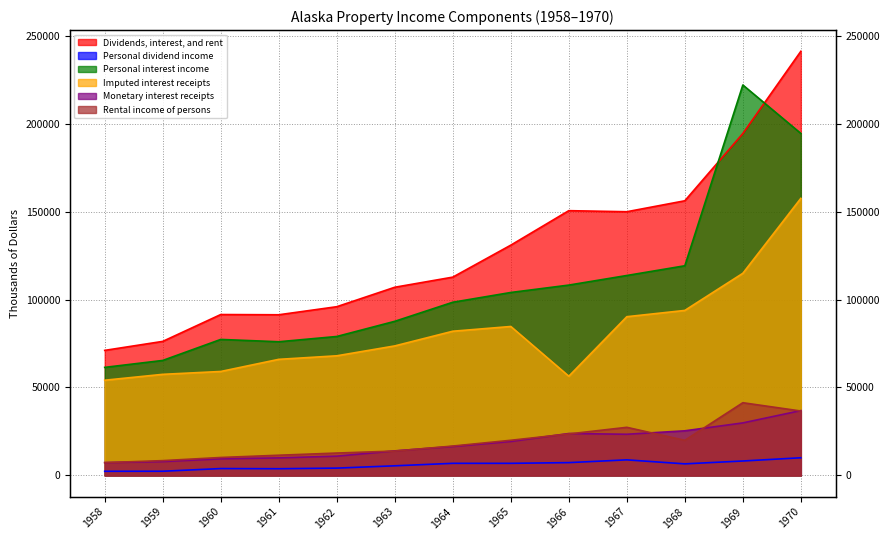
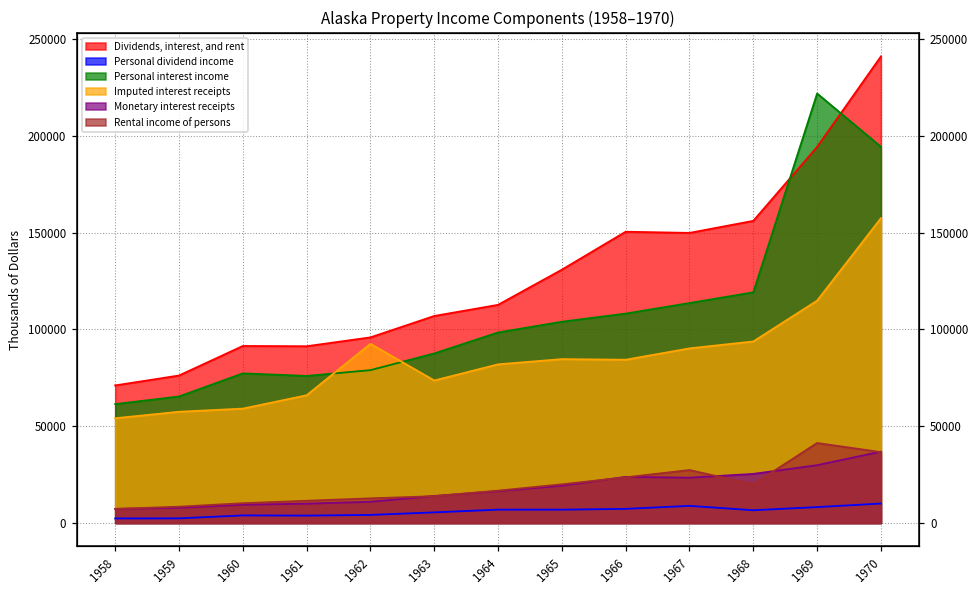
Imputed interest receipts, 1962: 68000 -> 93000
Imputed interest receipts, 1966: 56000 -> 84000
